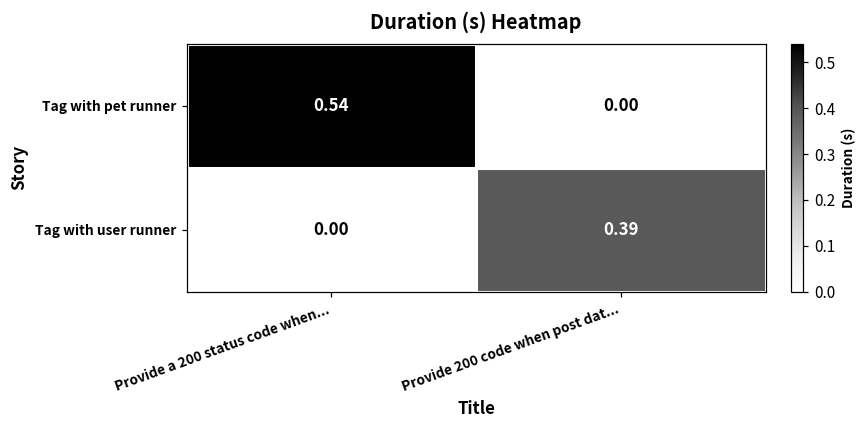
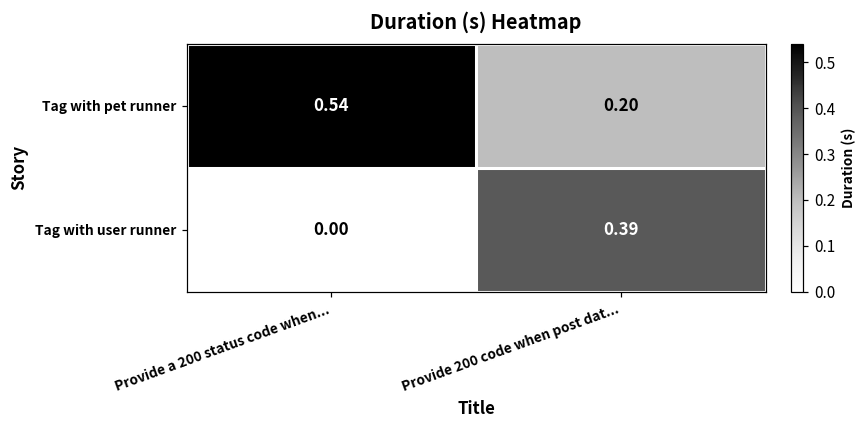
Tag with pet runner, Provide 200 code when post dat...: 0.00 -> 0.20
